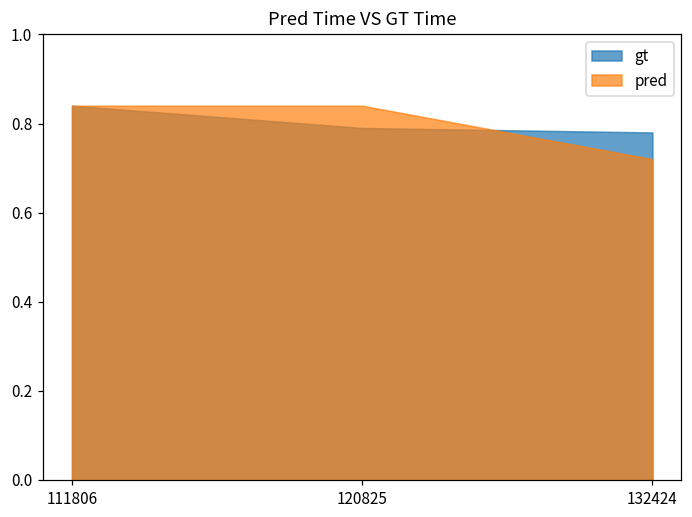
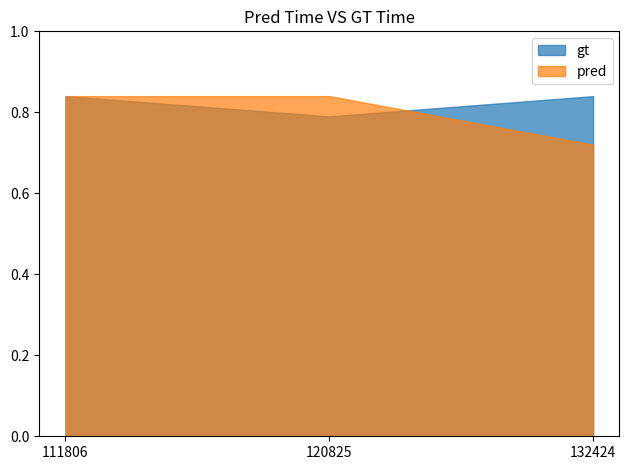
gt, 132424: 0.78 -> 0.84
